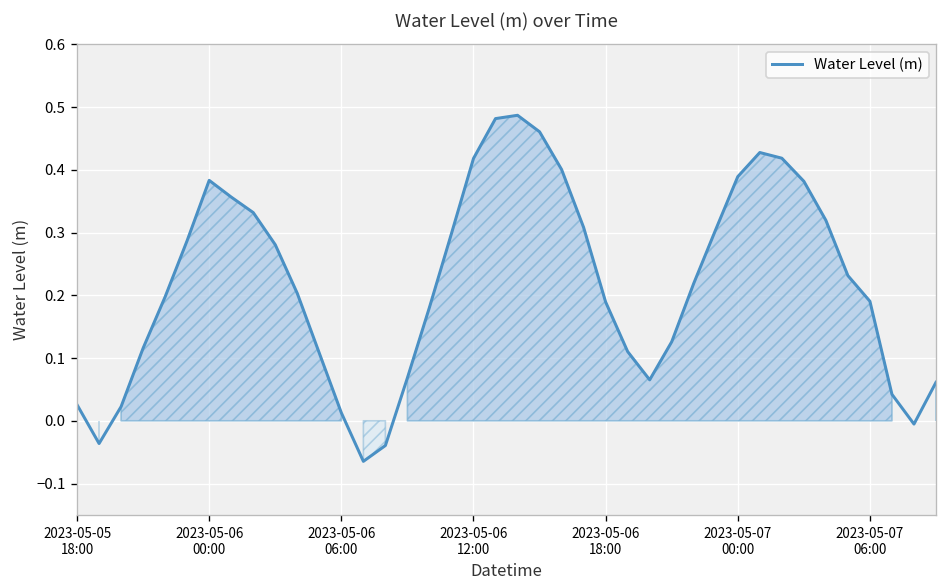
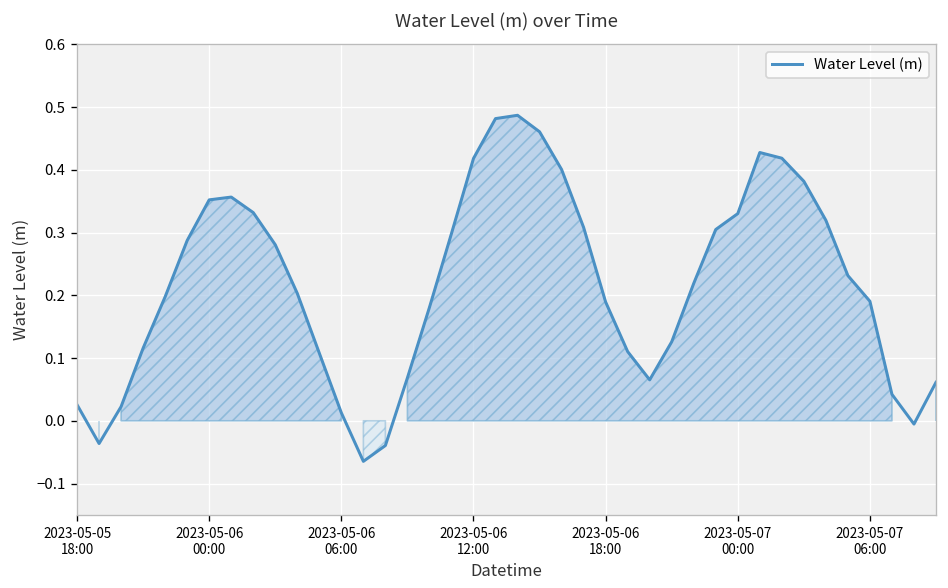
2023-05-06 00:00: 0.38 -> 0.35
2023-05-07 00:00: 0.39 -> 0.33
